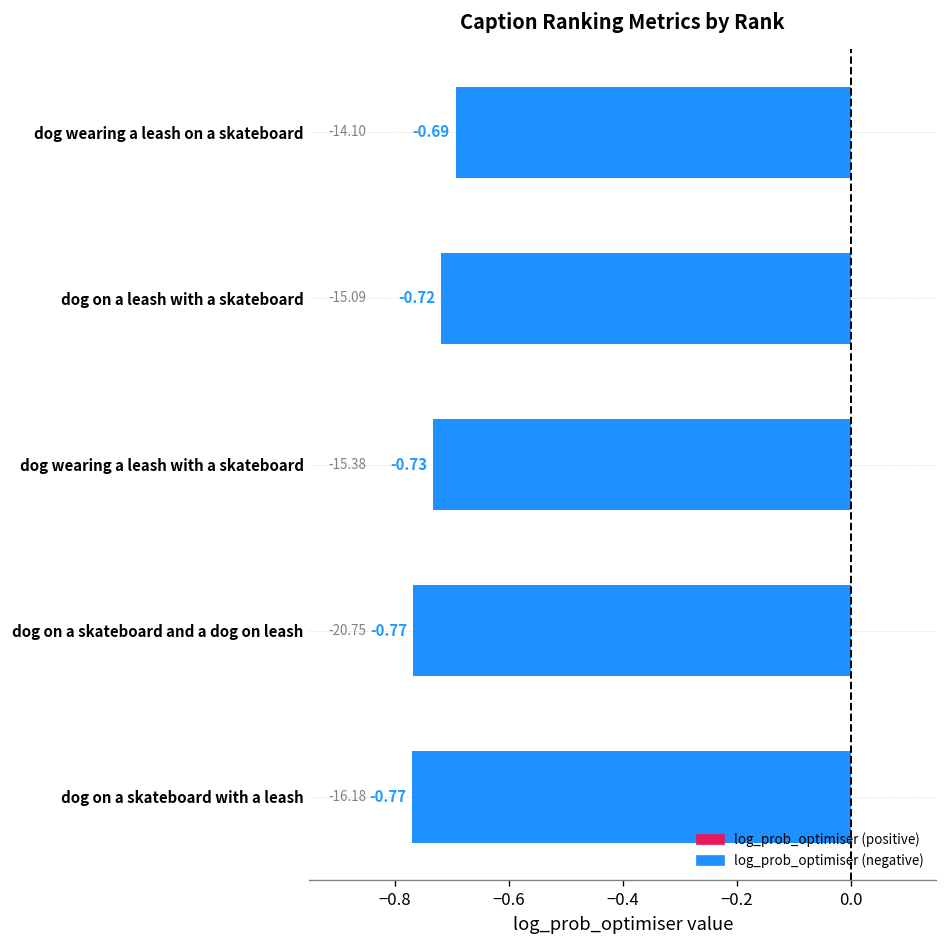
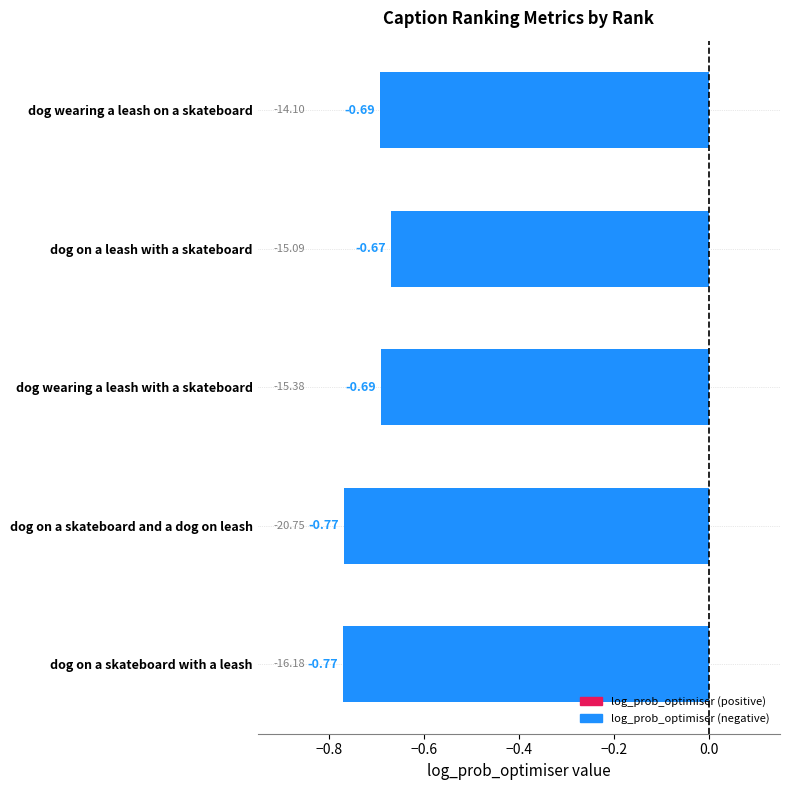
dog on a leash with a skateboard: -0.72 -> -0.67
dog wearing a leash with a skateboard: -0.73 -> -0.69
